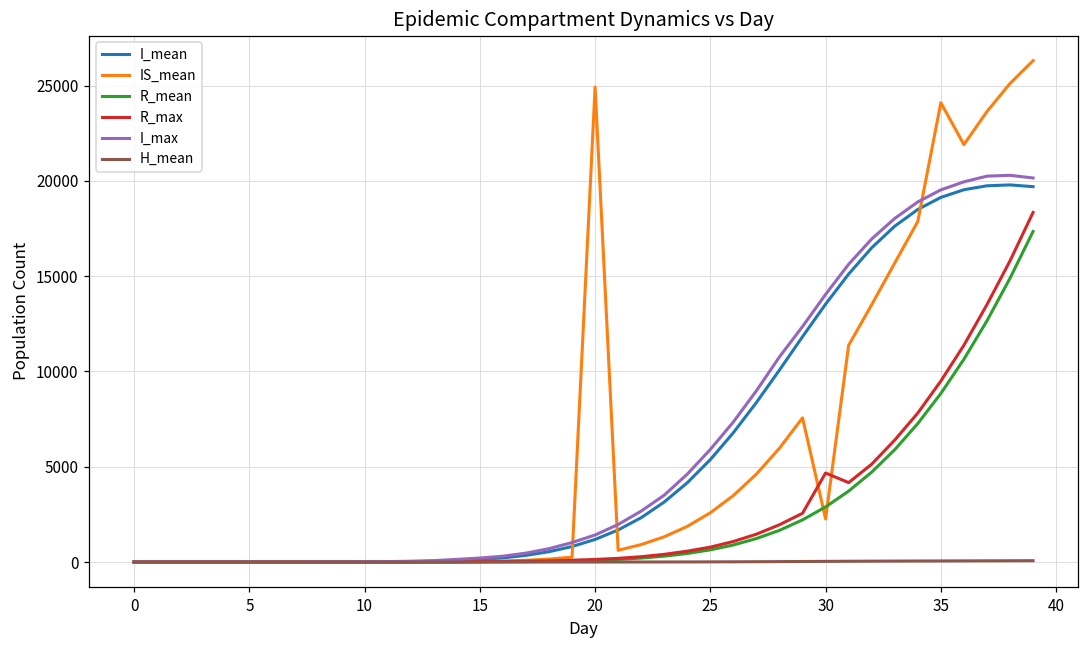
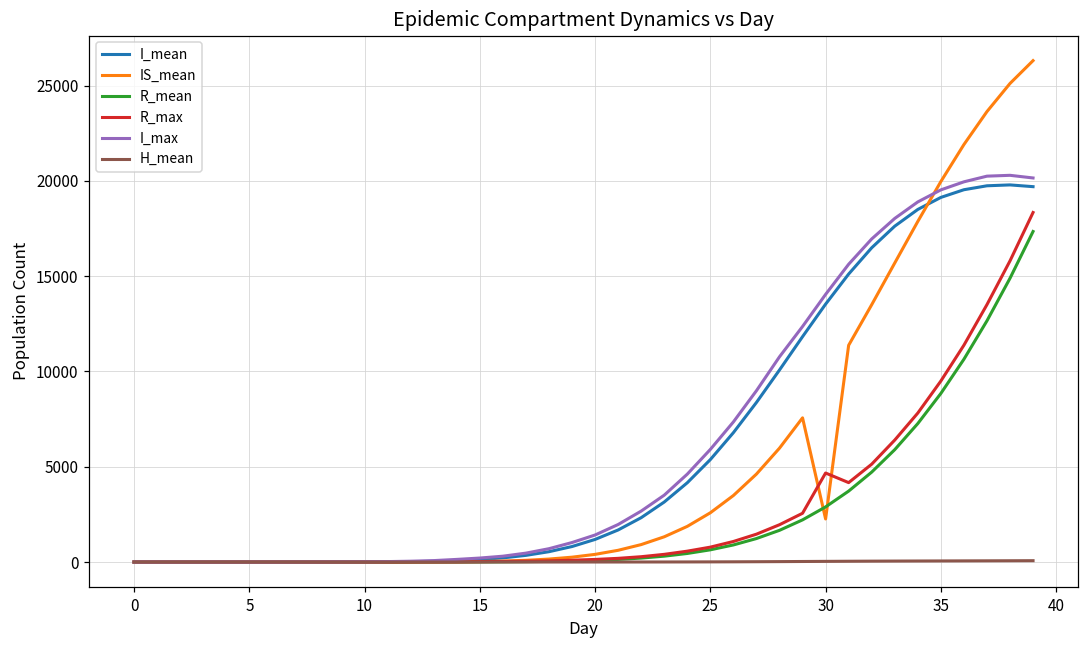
IS_mean, 20: 24900 -> 400
IS_mean, 35: 24100 -> 20000
